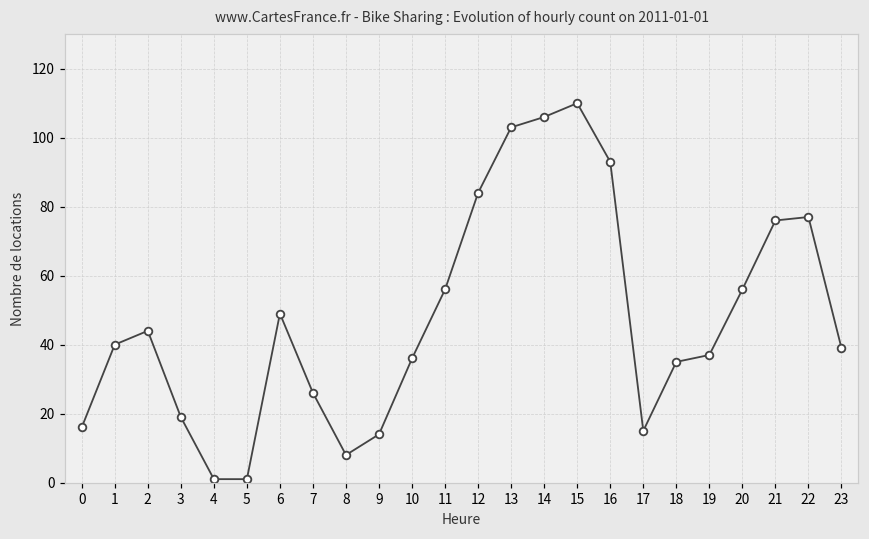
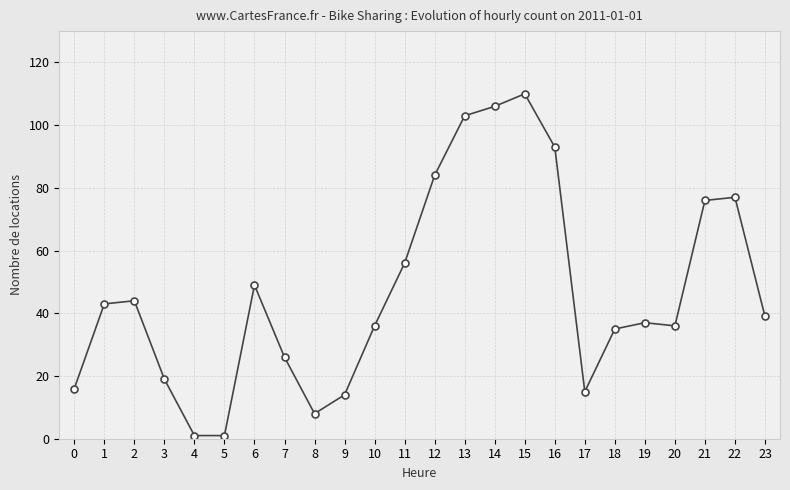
1: 40 -> 43
20: 56 -> 36
